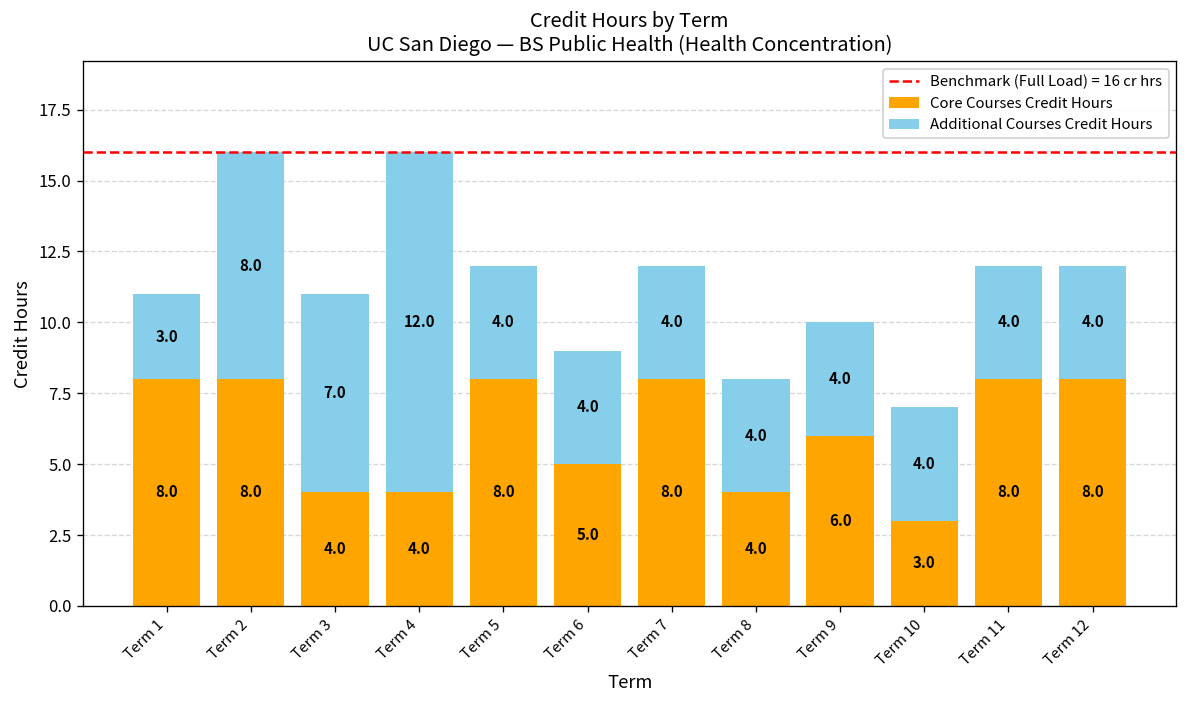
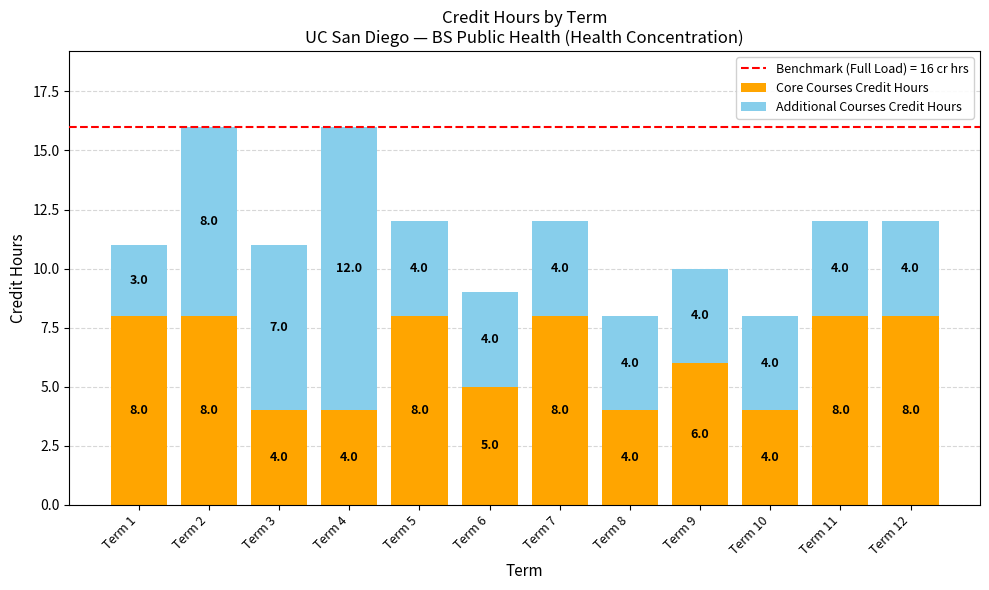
Core Courses Credit Hours, Term 10: 3.0 -> 4.0
